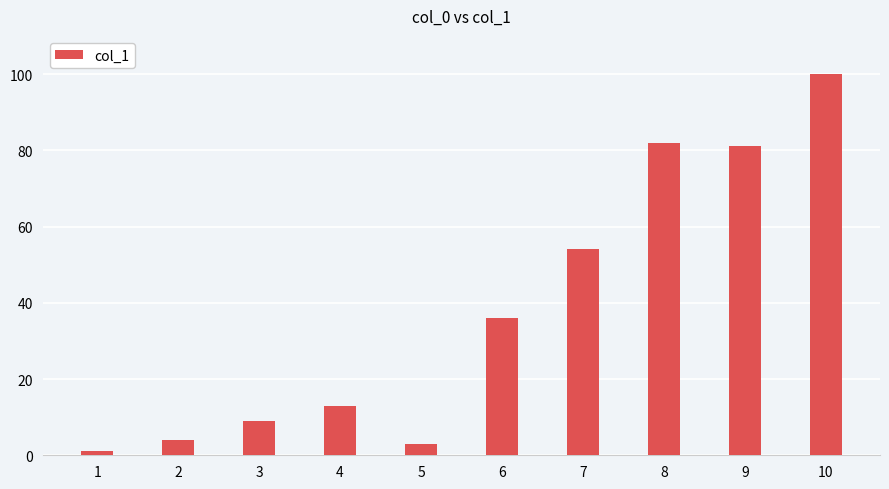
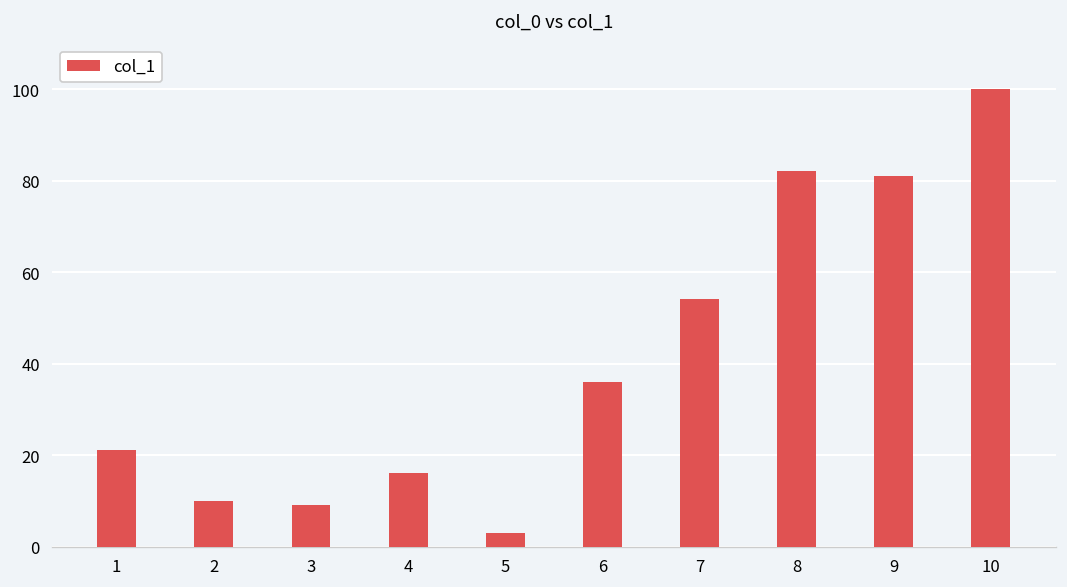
1: 1 -> 21
2: 4 -> 10
4: 13 -> 16
